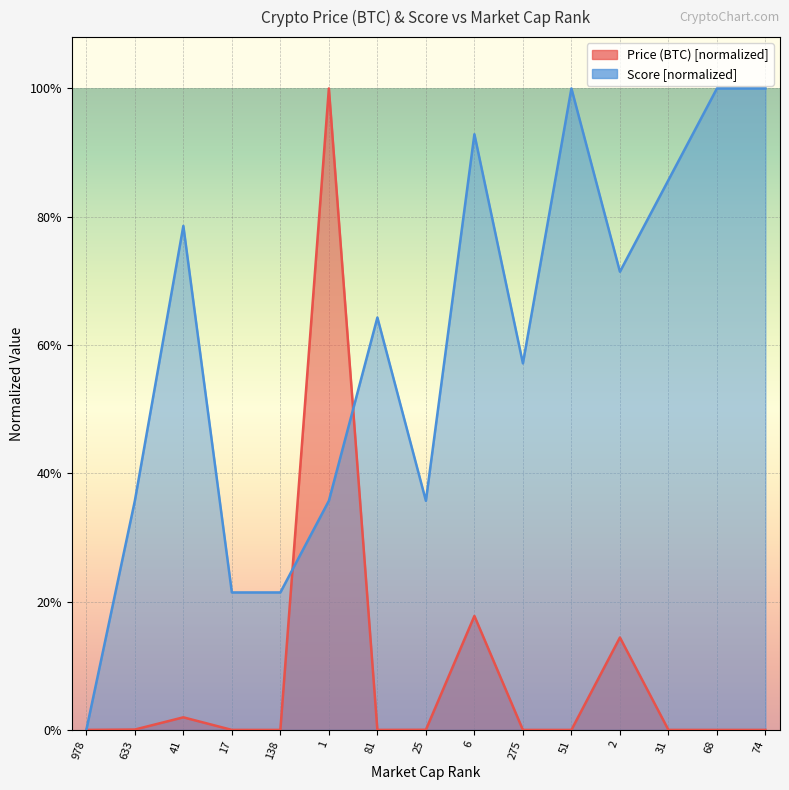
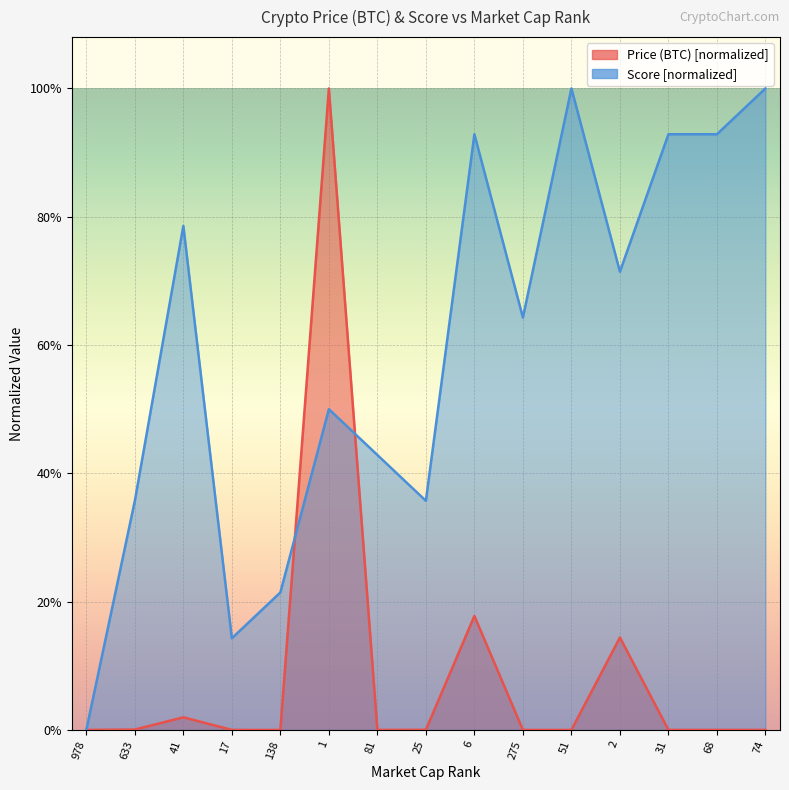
Score [normalized], 17: 21% -> 14%
Score [normalized], 1: 36% -> 50%
Score [normalized], 81: 64% -> 43%
Score [normalized], 275: 57% -> 64%
Score [normalized], 31: 86% -> 93%
Score [normalized], 68: 100% -> 93%
